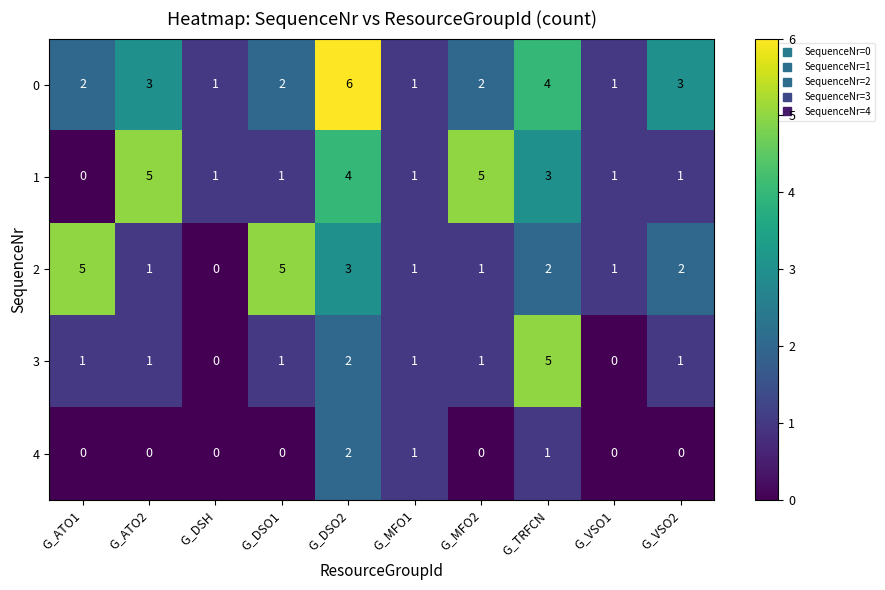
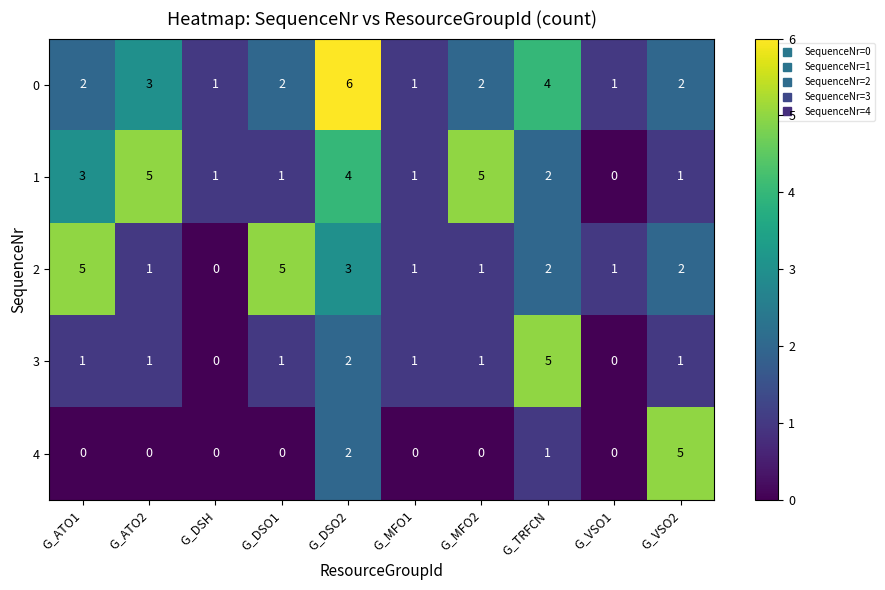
0, G_VSO2: 3 -> 2
1, G_ATO1: 0 -> 3
1, G_TRFCN: 3 -> 2
1, G_VSO1: 1 -> 0
4, G_MFO1: 1 -> 0
4, G_VSO2: 0 -> 5
